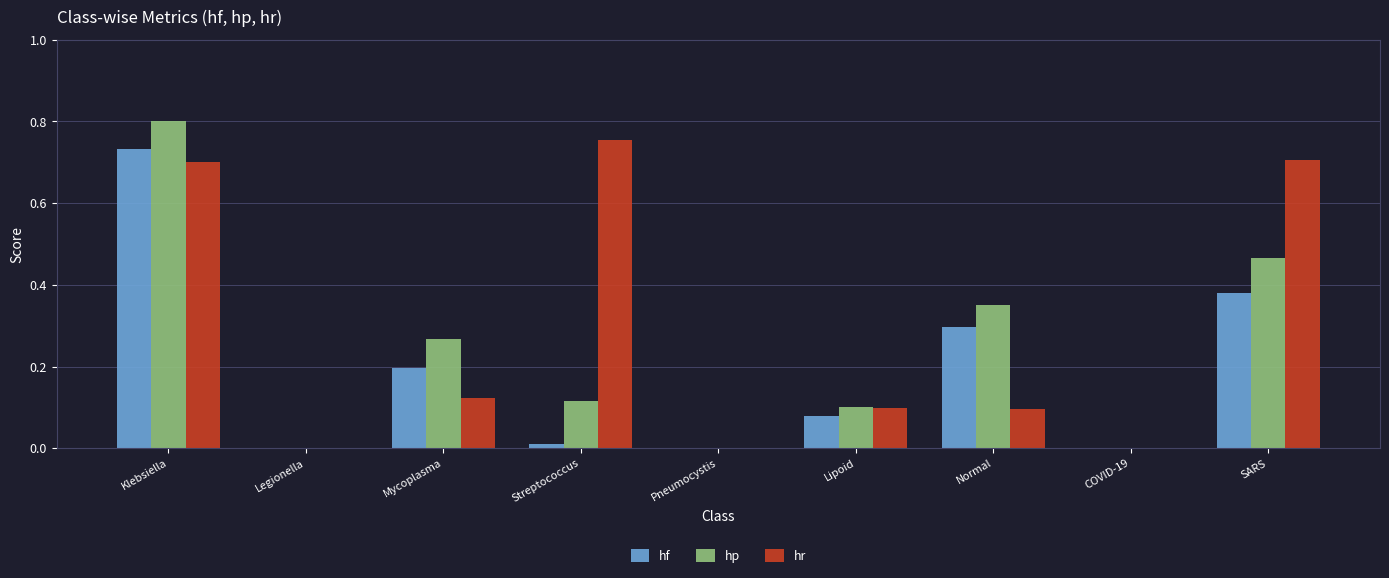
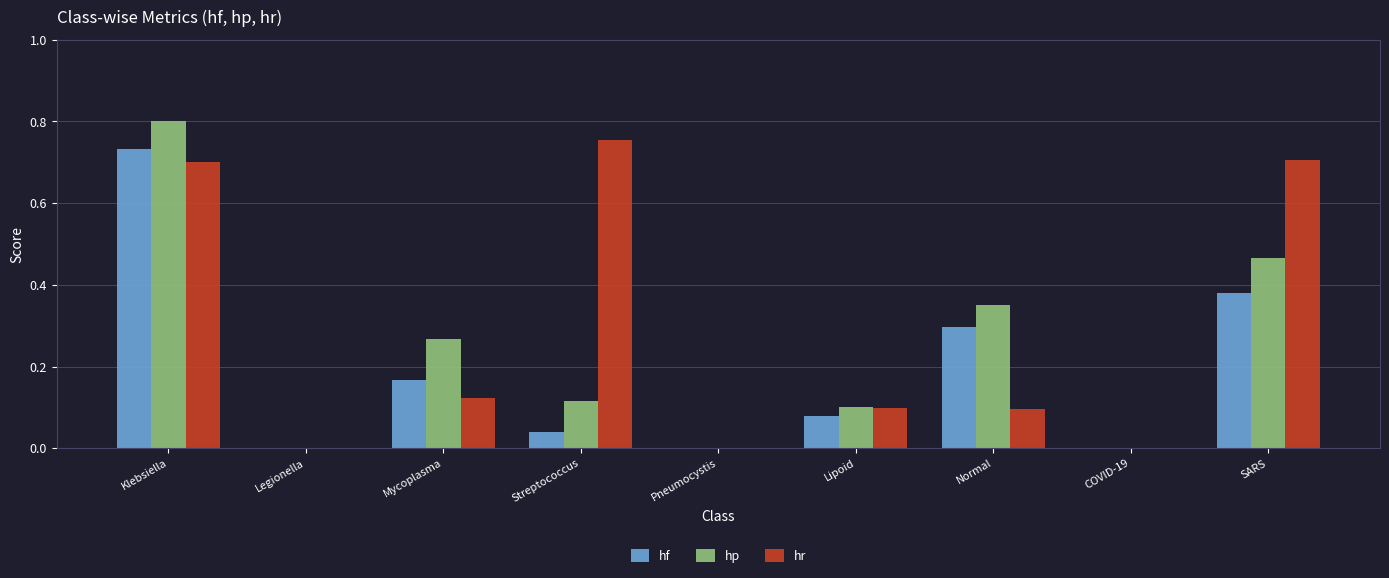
hf, Mycoplasma: 0.20 -> 0.17
hf, Streptococcus: 0.01 -> 0.04
